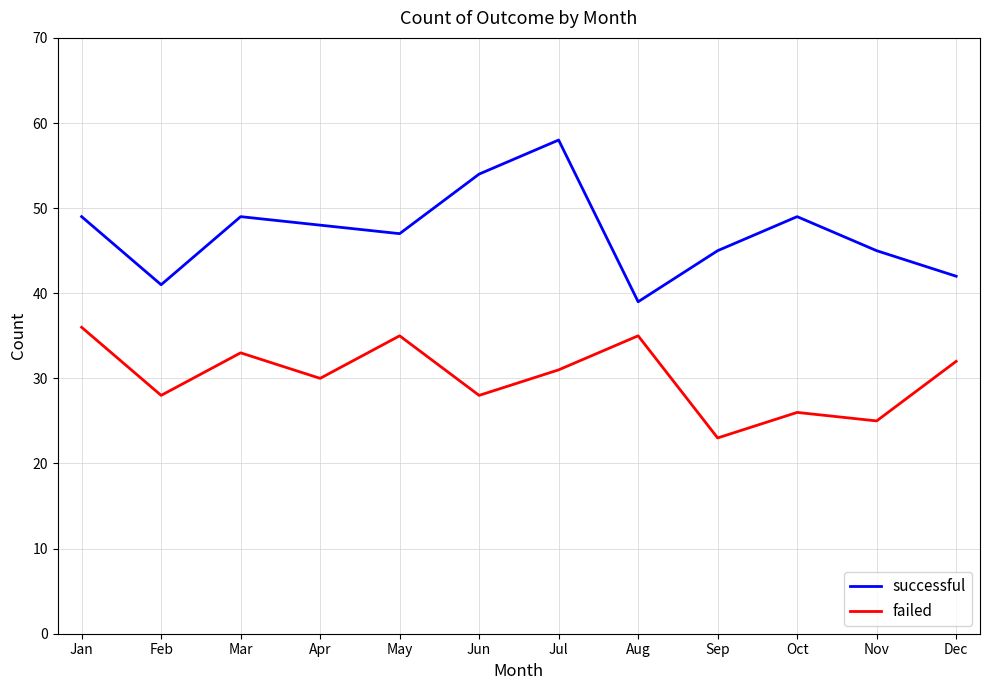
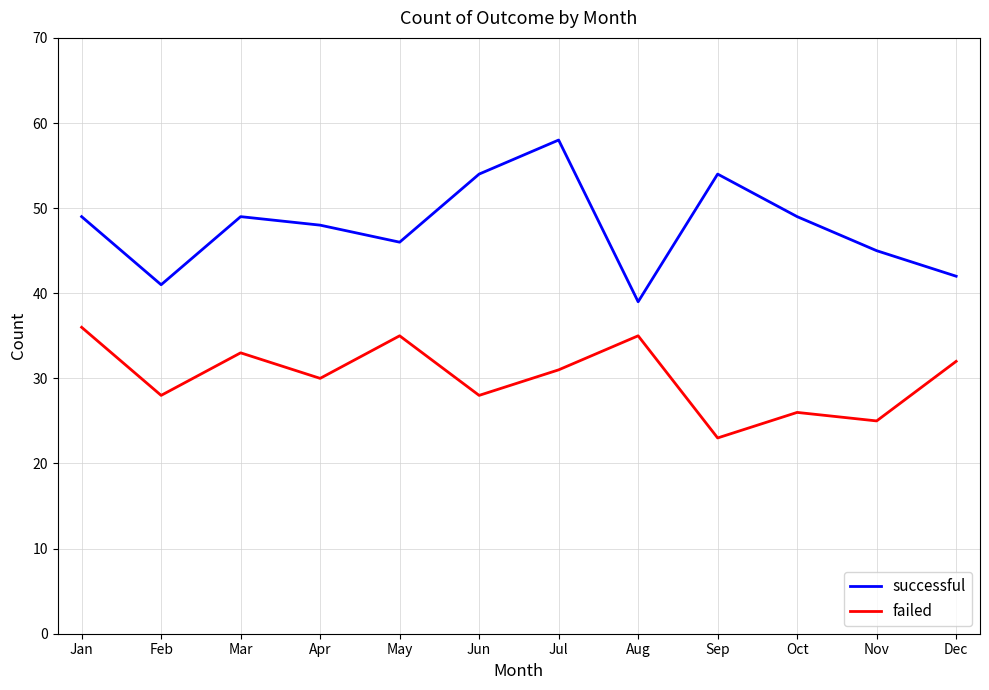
successful, May: 47 -> 46
successful, Sep: 45 -> 54
